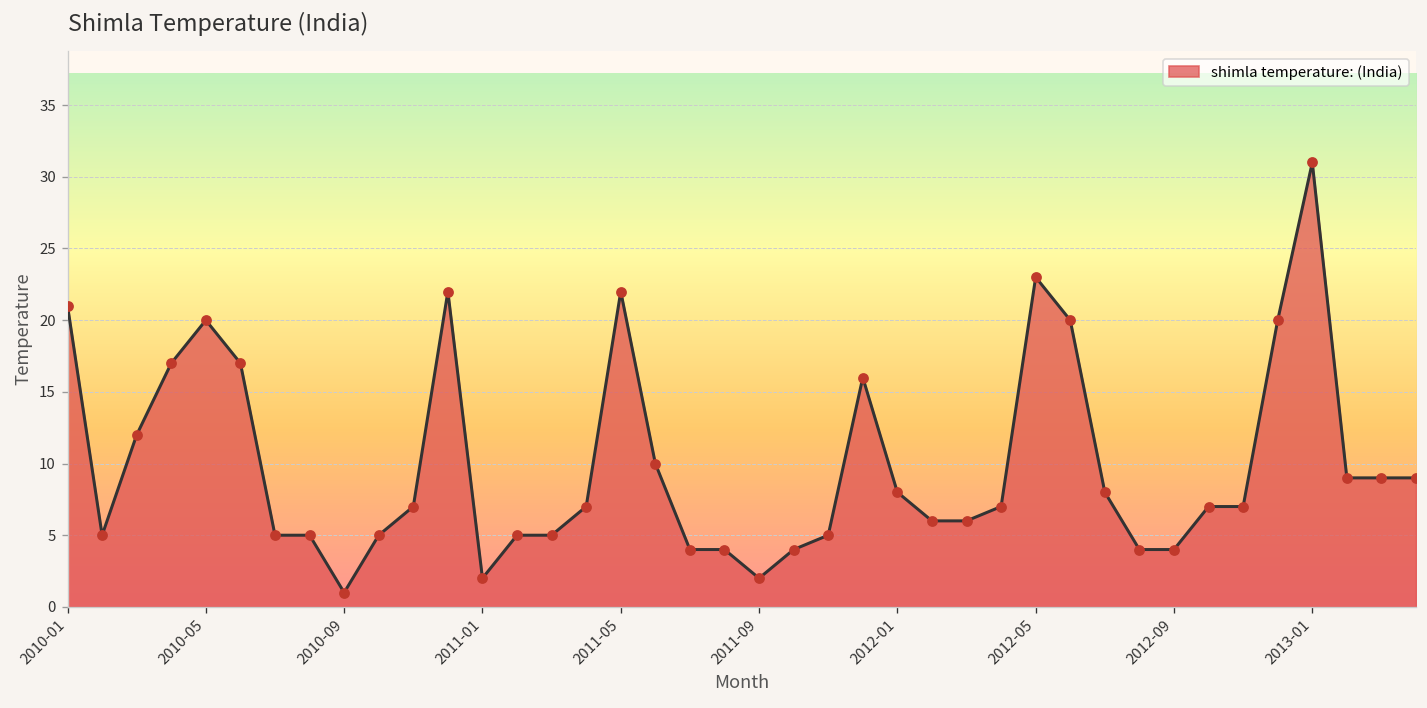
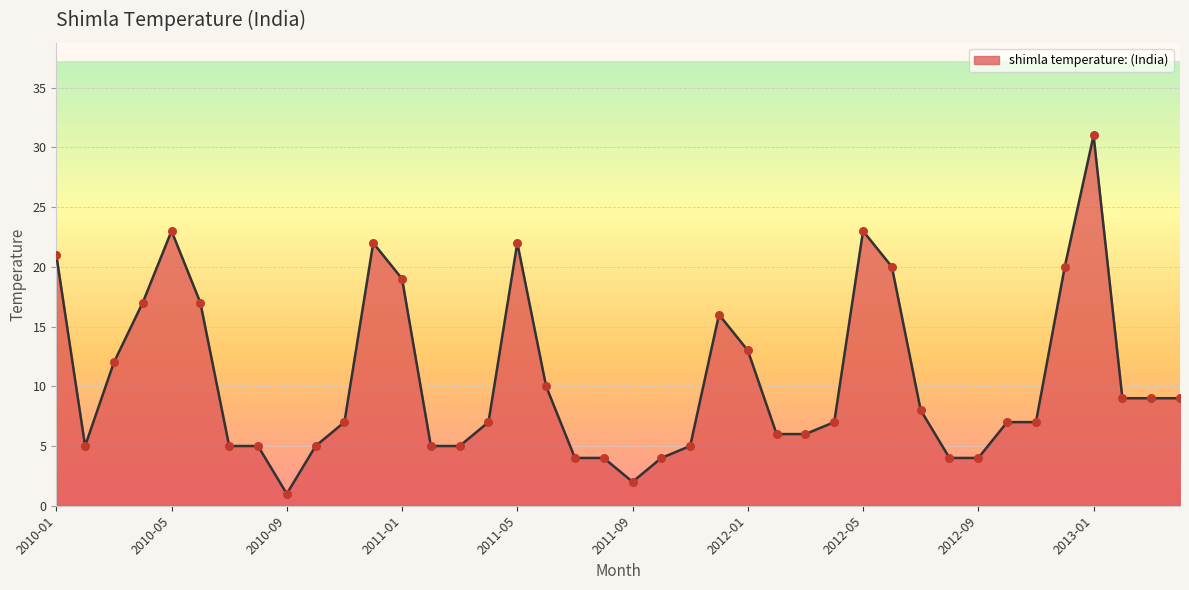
2010-05: 20 -> 23
2011-01: 2 -> 19
2012-01: 8 -> 13
